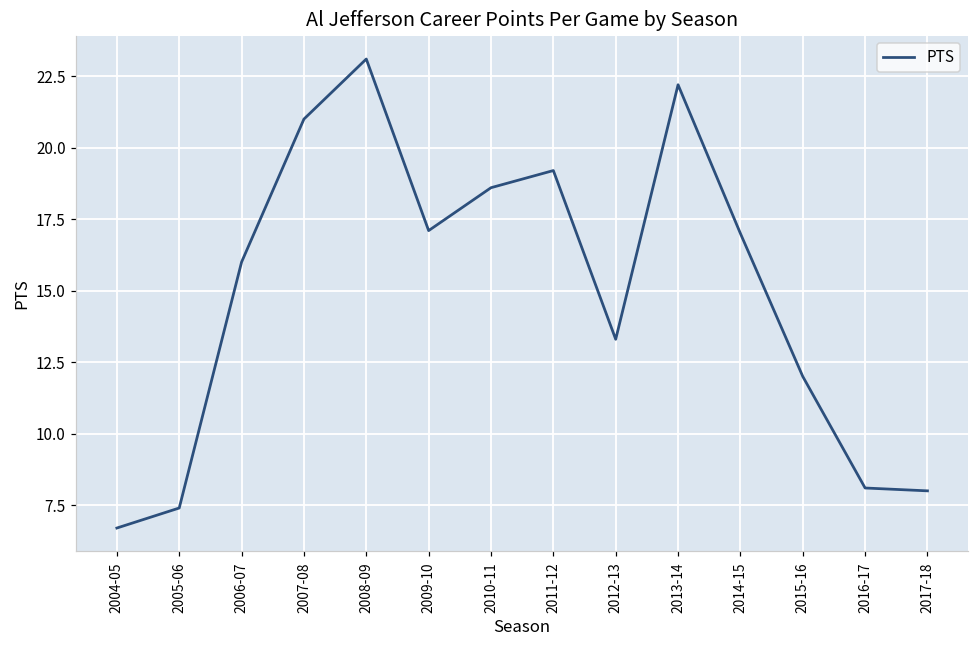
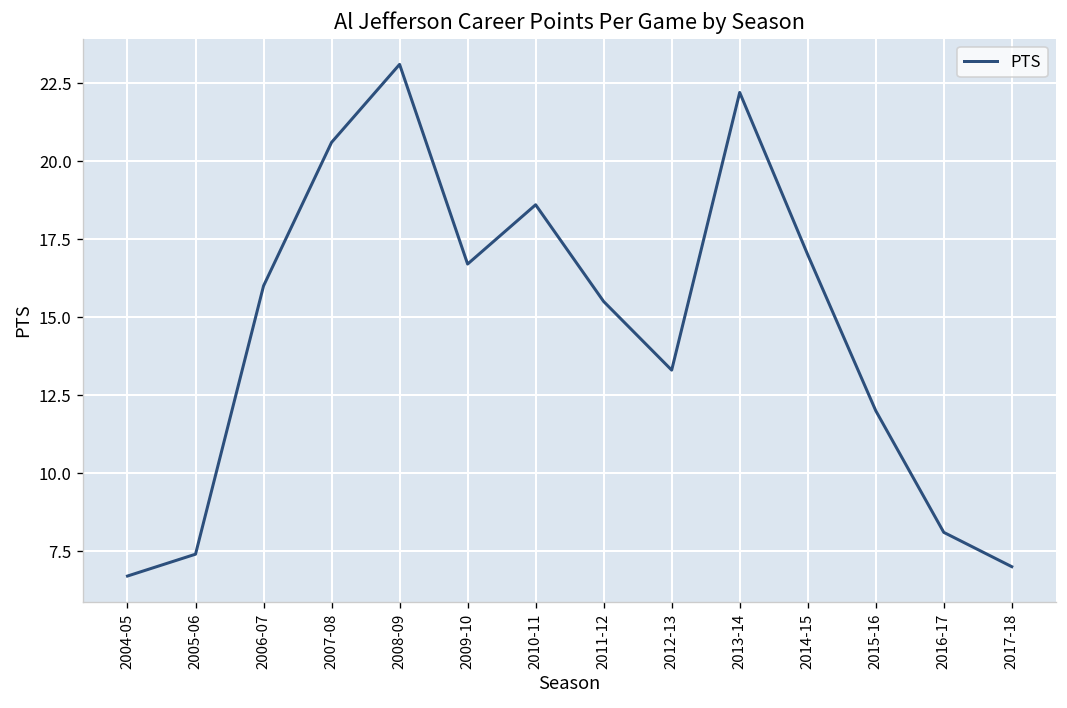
2007-08: 21.0 -> 20.6
2009-10: 17.1 -> 16.7
2011-12: 19.2 -> 15.5
2017-18: 8 -> 7
